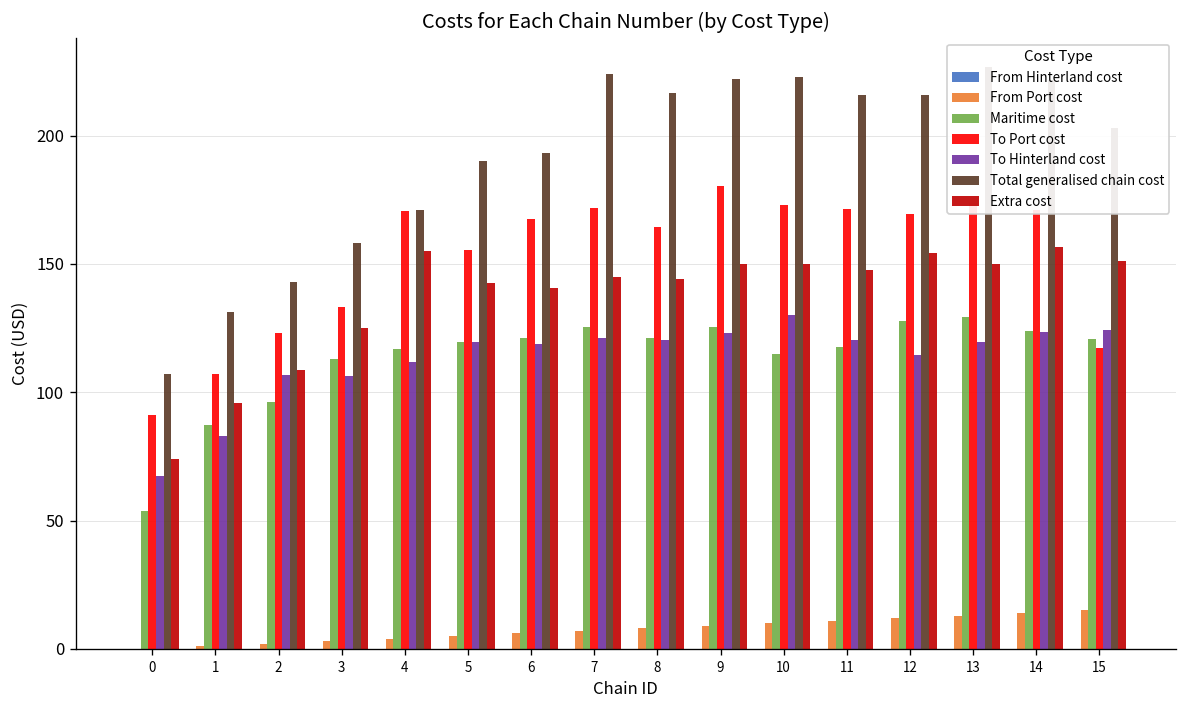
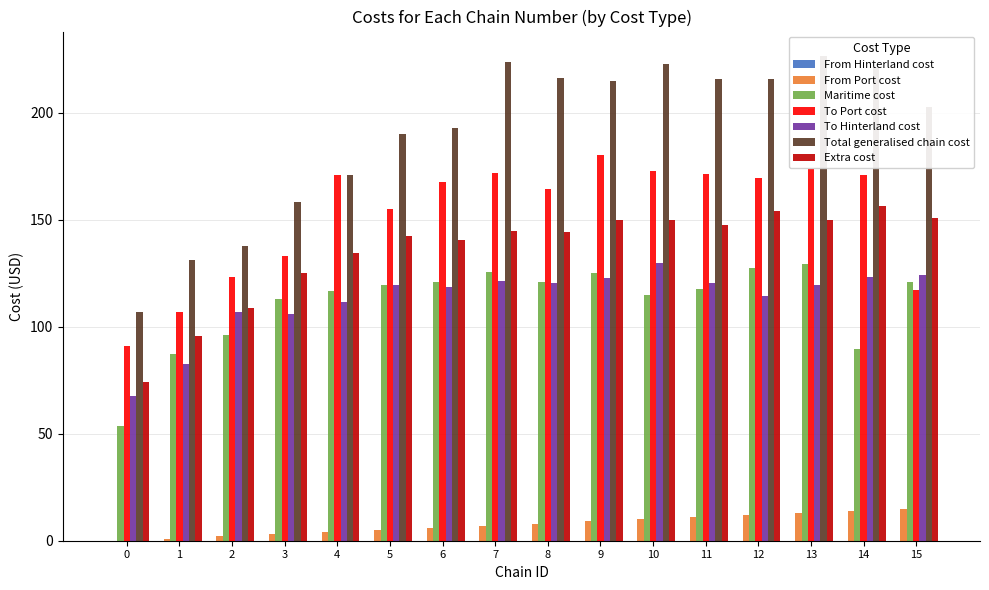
Total generalised chain cost, 2: 143 -> 138
Extra cost, 4: 155 -> 134
Total generalised chain cost, 9: 222 -> 215
Maritime cost, 14: 124 -> 90
